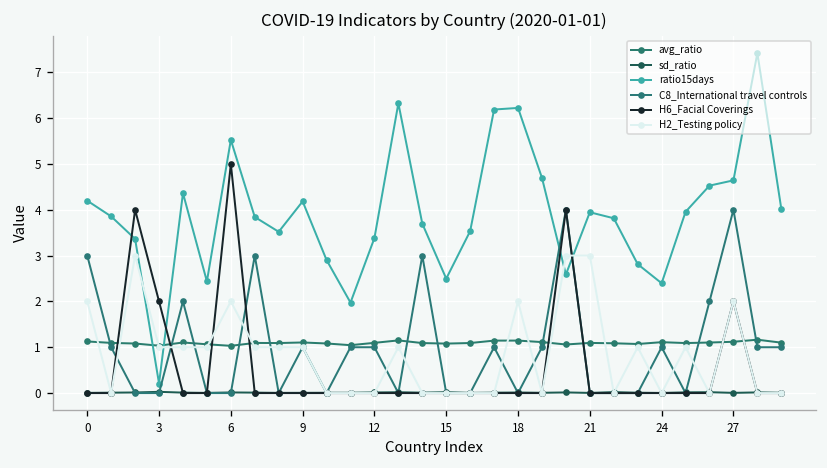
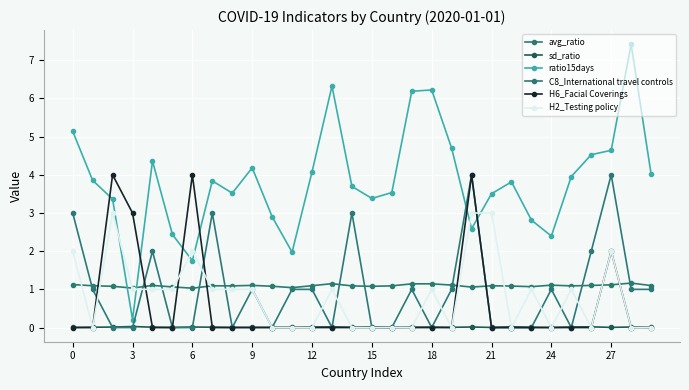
ratio15days, 0: 4.2 -> 5.1
H6_Facial Coverings, 3: 2 -> 3
ratio15days, 6: 5.5 -> 1.8
H6_Facial Coverings, 6: 5 -> 4
ratio15days, 12: 3.4 -> 4.1
ratio15days, 15: 2.5 -> 3.4
H2_Testing policy, 18: 2 -> 1
ratio15days, 21: 3.9 -> 3.5
